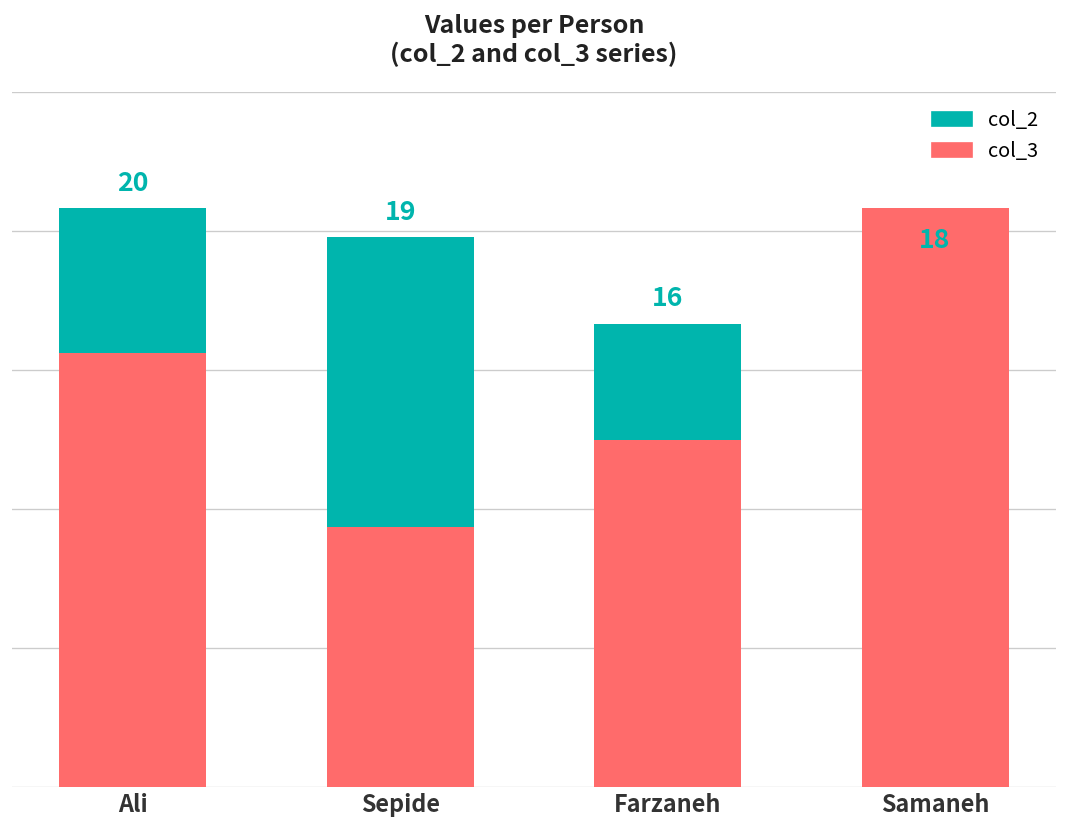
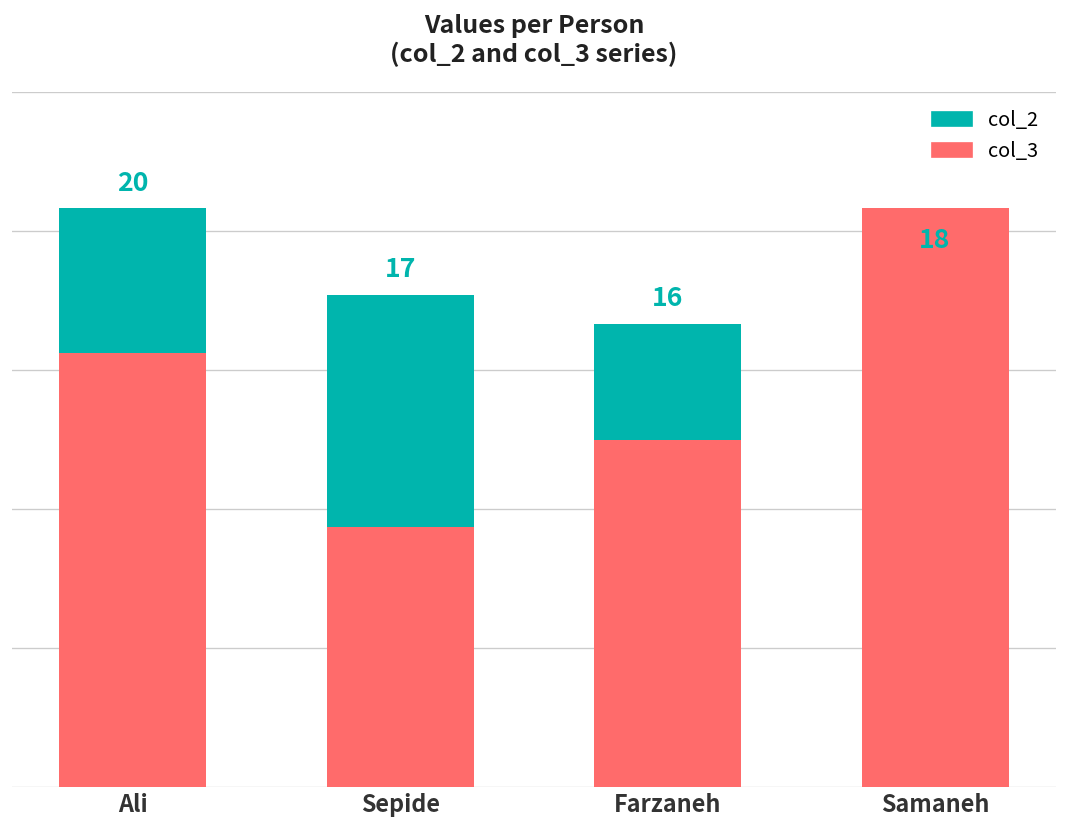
col_2, Sepide: 19 -> 17
